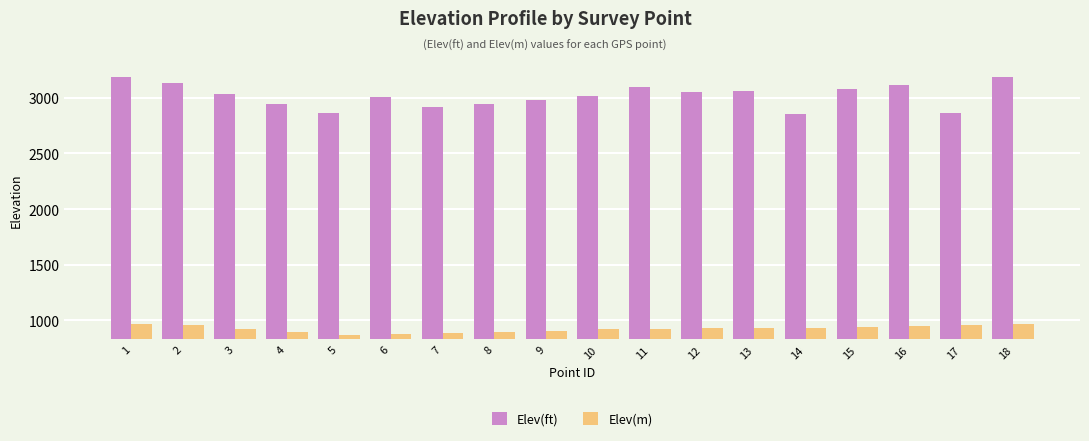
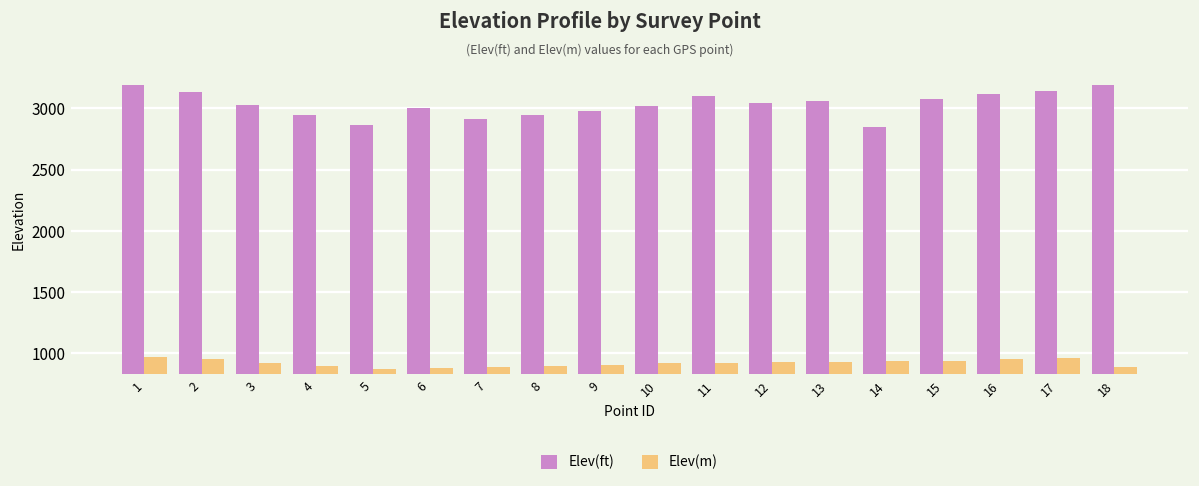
Elev(ft), 17: 2860 -> 3140
Elev(m), 18: 970 -> 890
